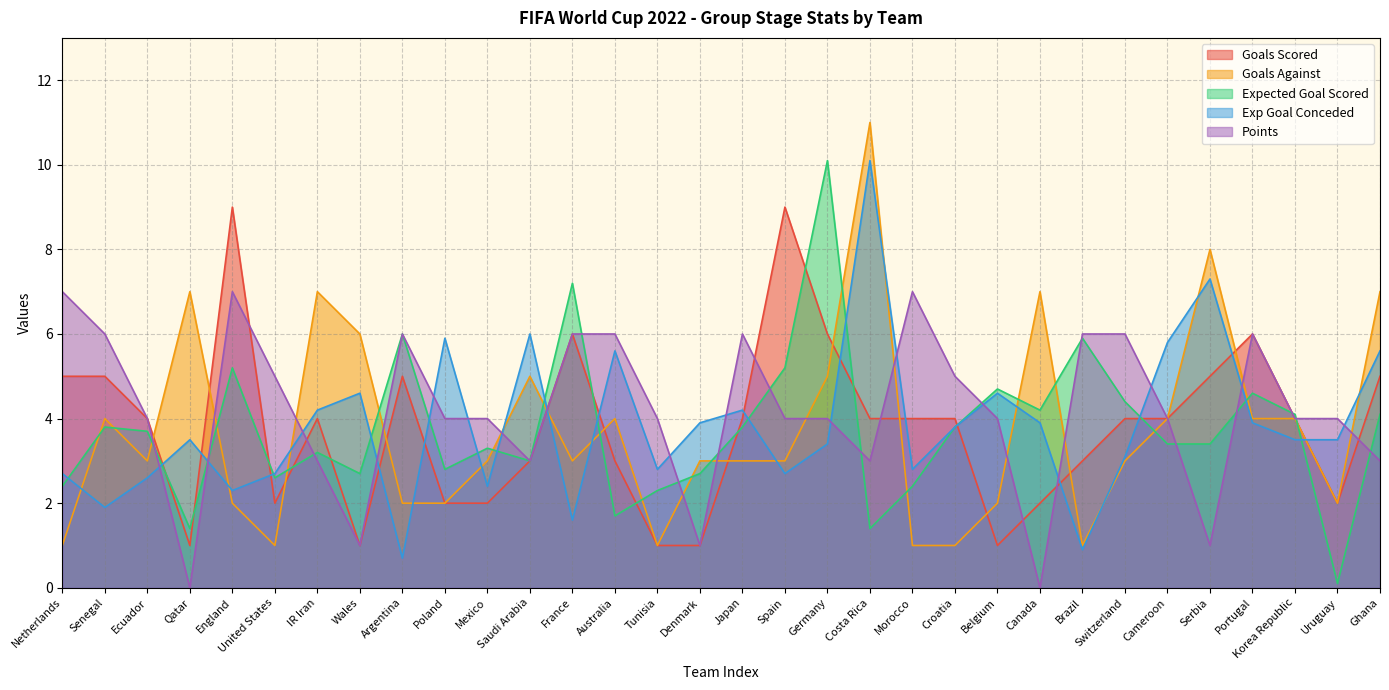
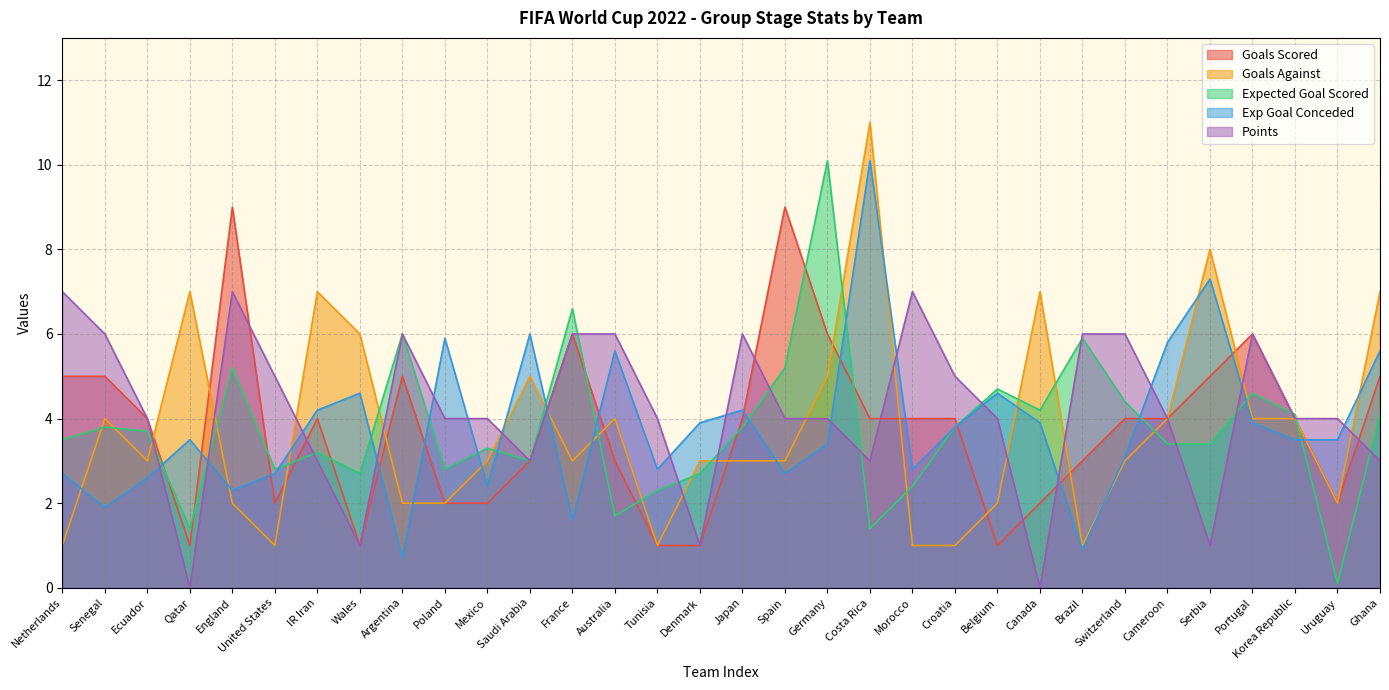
Expected Goal Scored, Netherlands: 2.4 -> 3.5
Expected Goal Scored, United States: 2.6 -> 2.8
Expected Goal Scored, France: 7.2 -> 6.6
